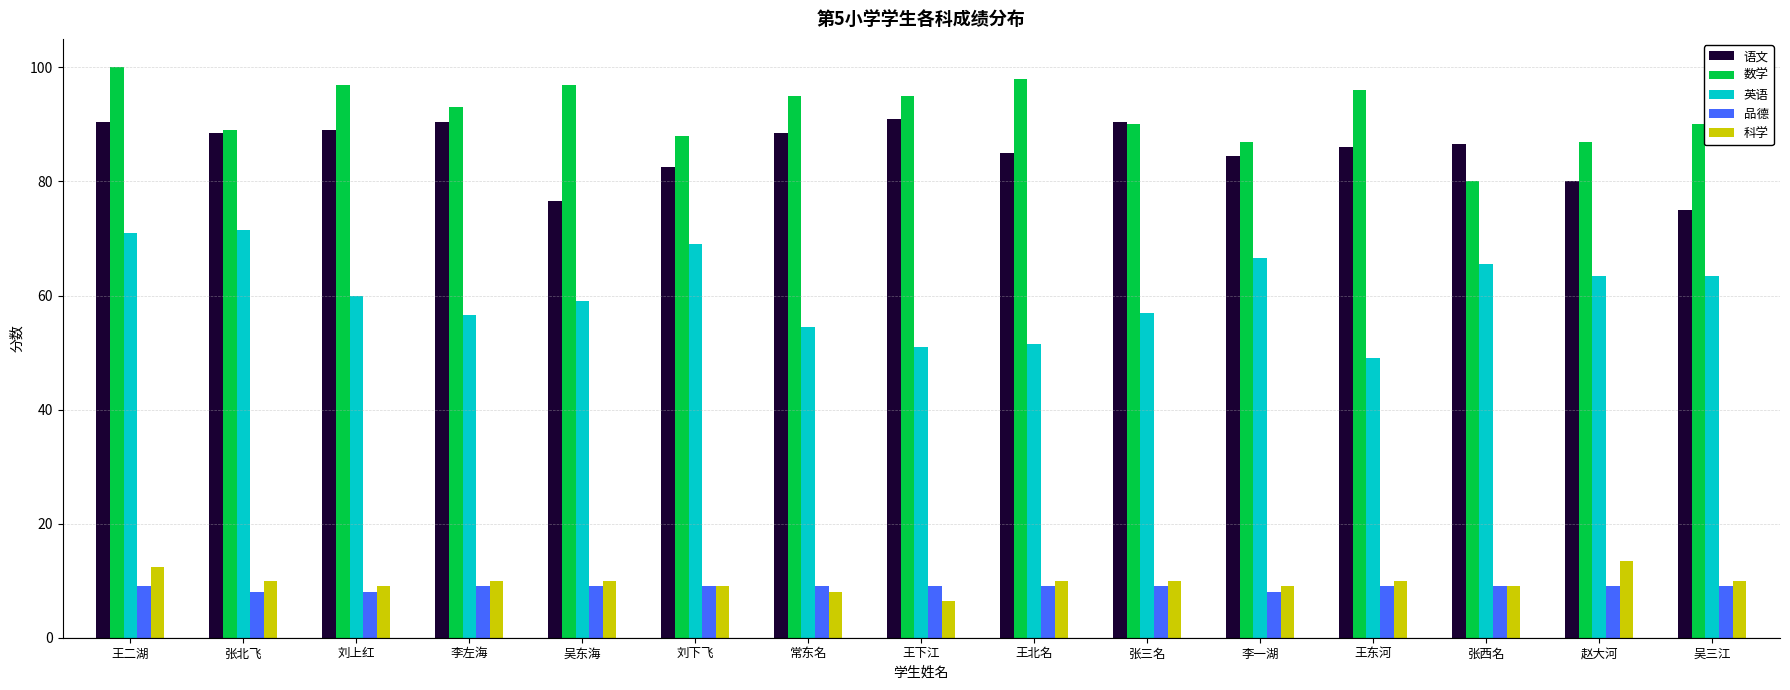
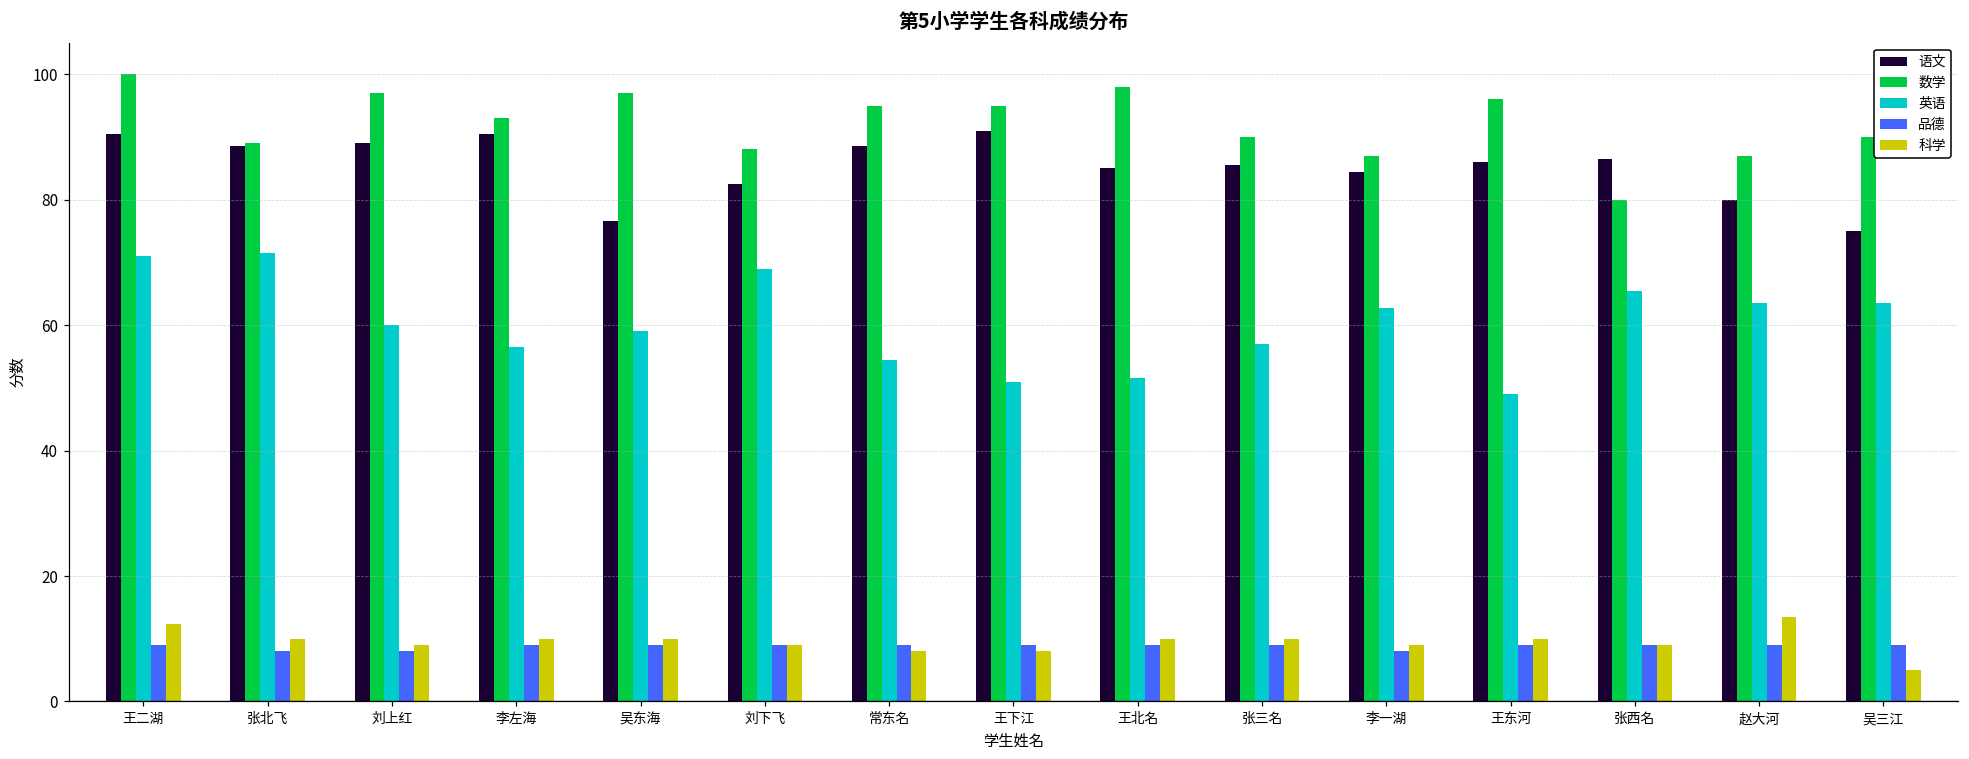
科学, 王下江: 7 -> 8
语文, 张三名: 91 -> 86
英语, 李一湖: 67 -> 63
科学, 吴三江: 10 -> 5
